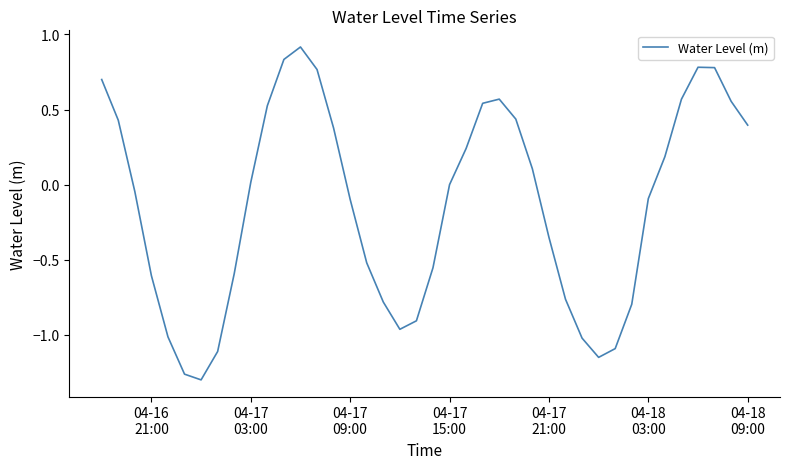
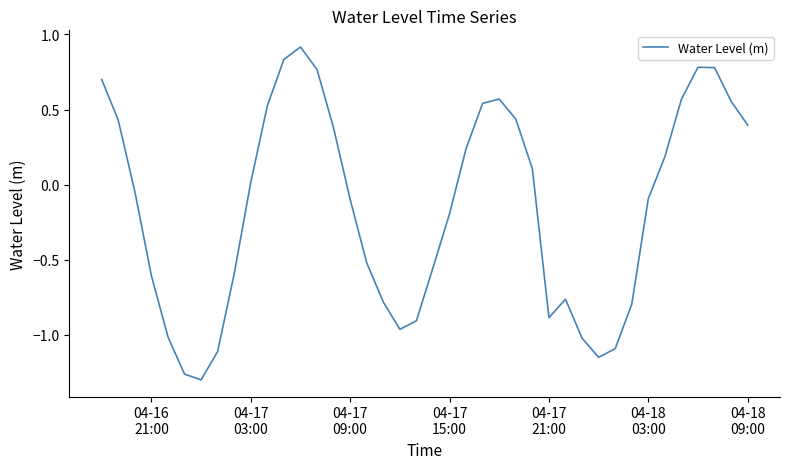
04-17 15:00: 0.00 -> -0.19
04-17 21:00: -0.35 -> -0.89
